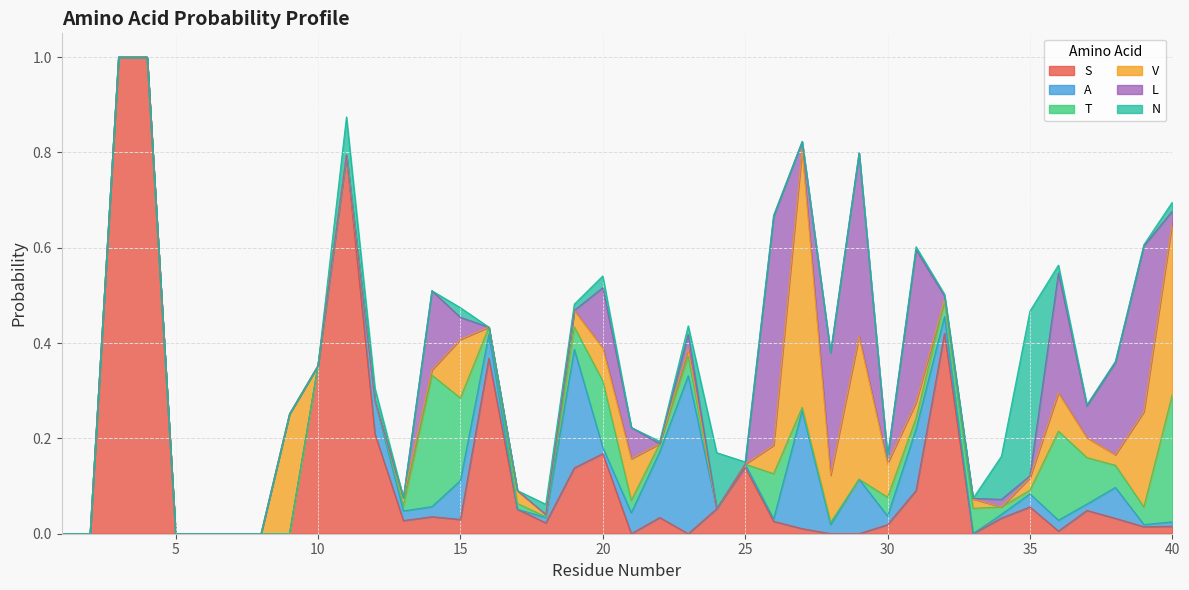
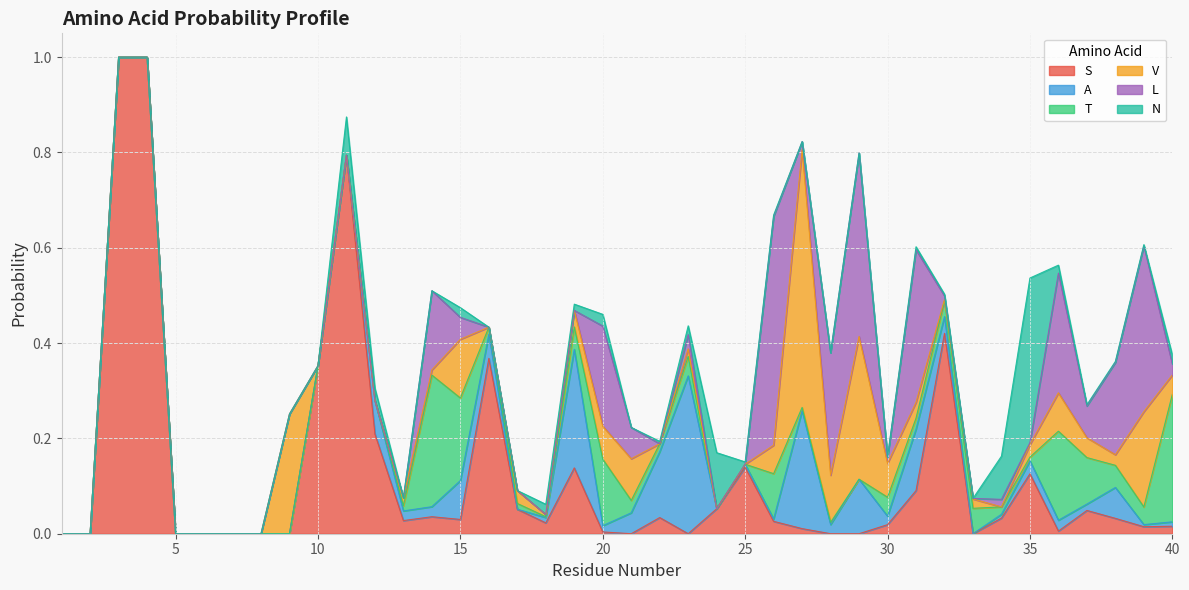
S, 20: 0.17 -> 0.00
L, 20: 0.13 -> 0.21
S, 35: 0.06 -> 0.13
V, 40: 0.36 -> 0.04
